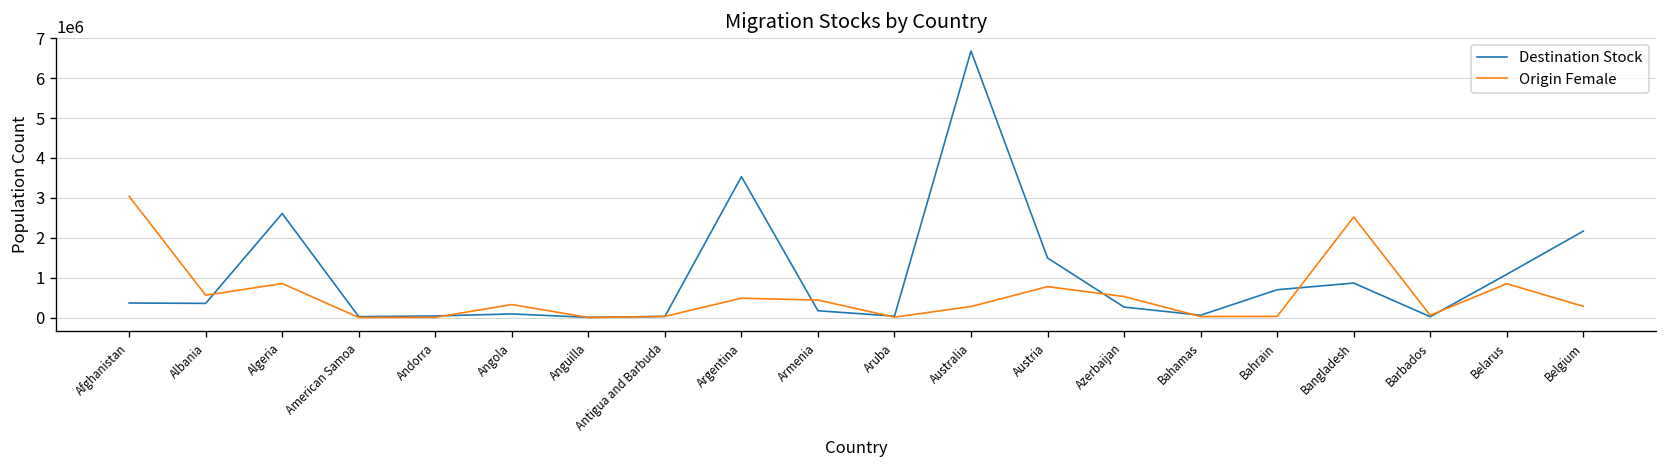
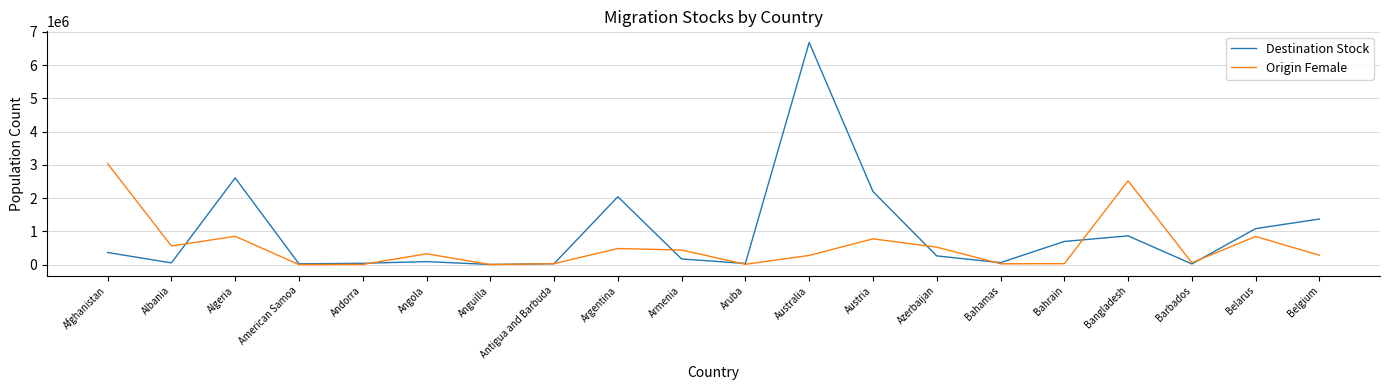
Destination Stock, Albania: 400000 -> 100000
Destination Stock, Argentina: 3500000 -> 2000000
Destination Stock, Austria: 1500000 -> 2200000
Destination Stock, Belgium: 2200000 -> 1400000
